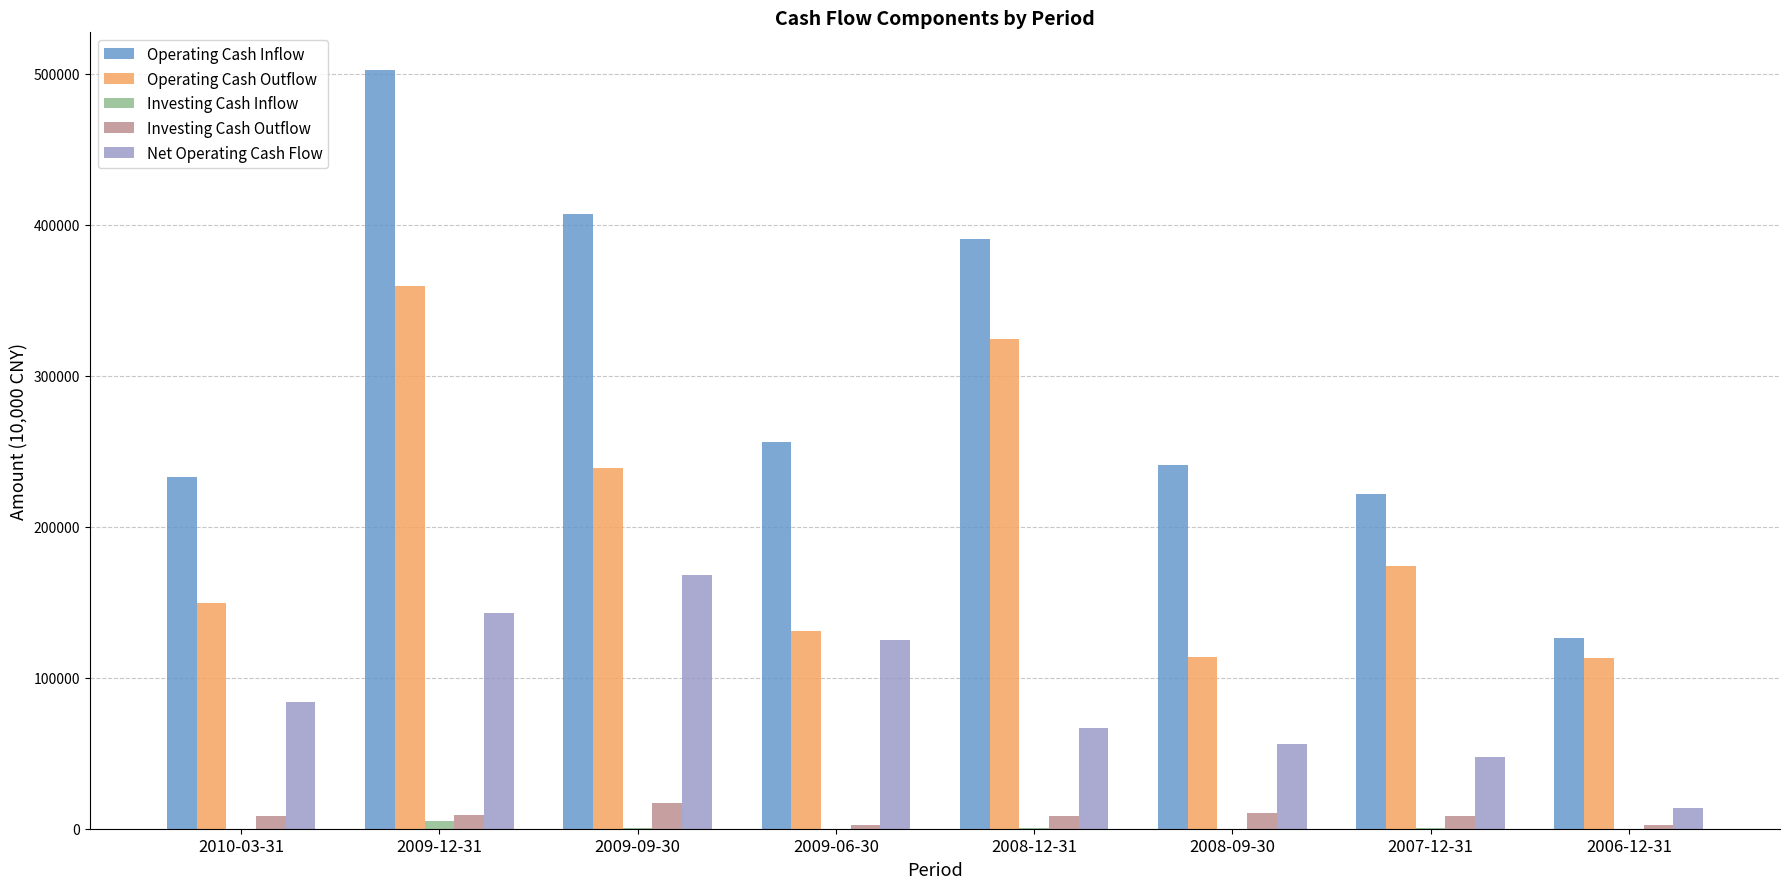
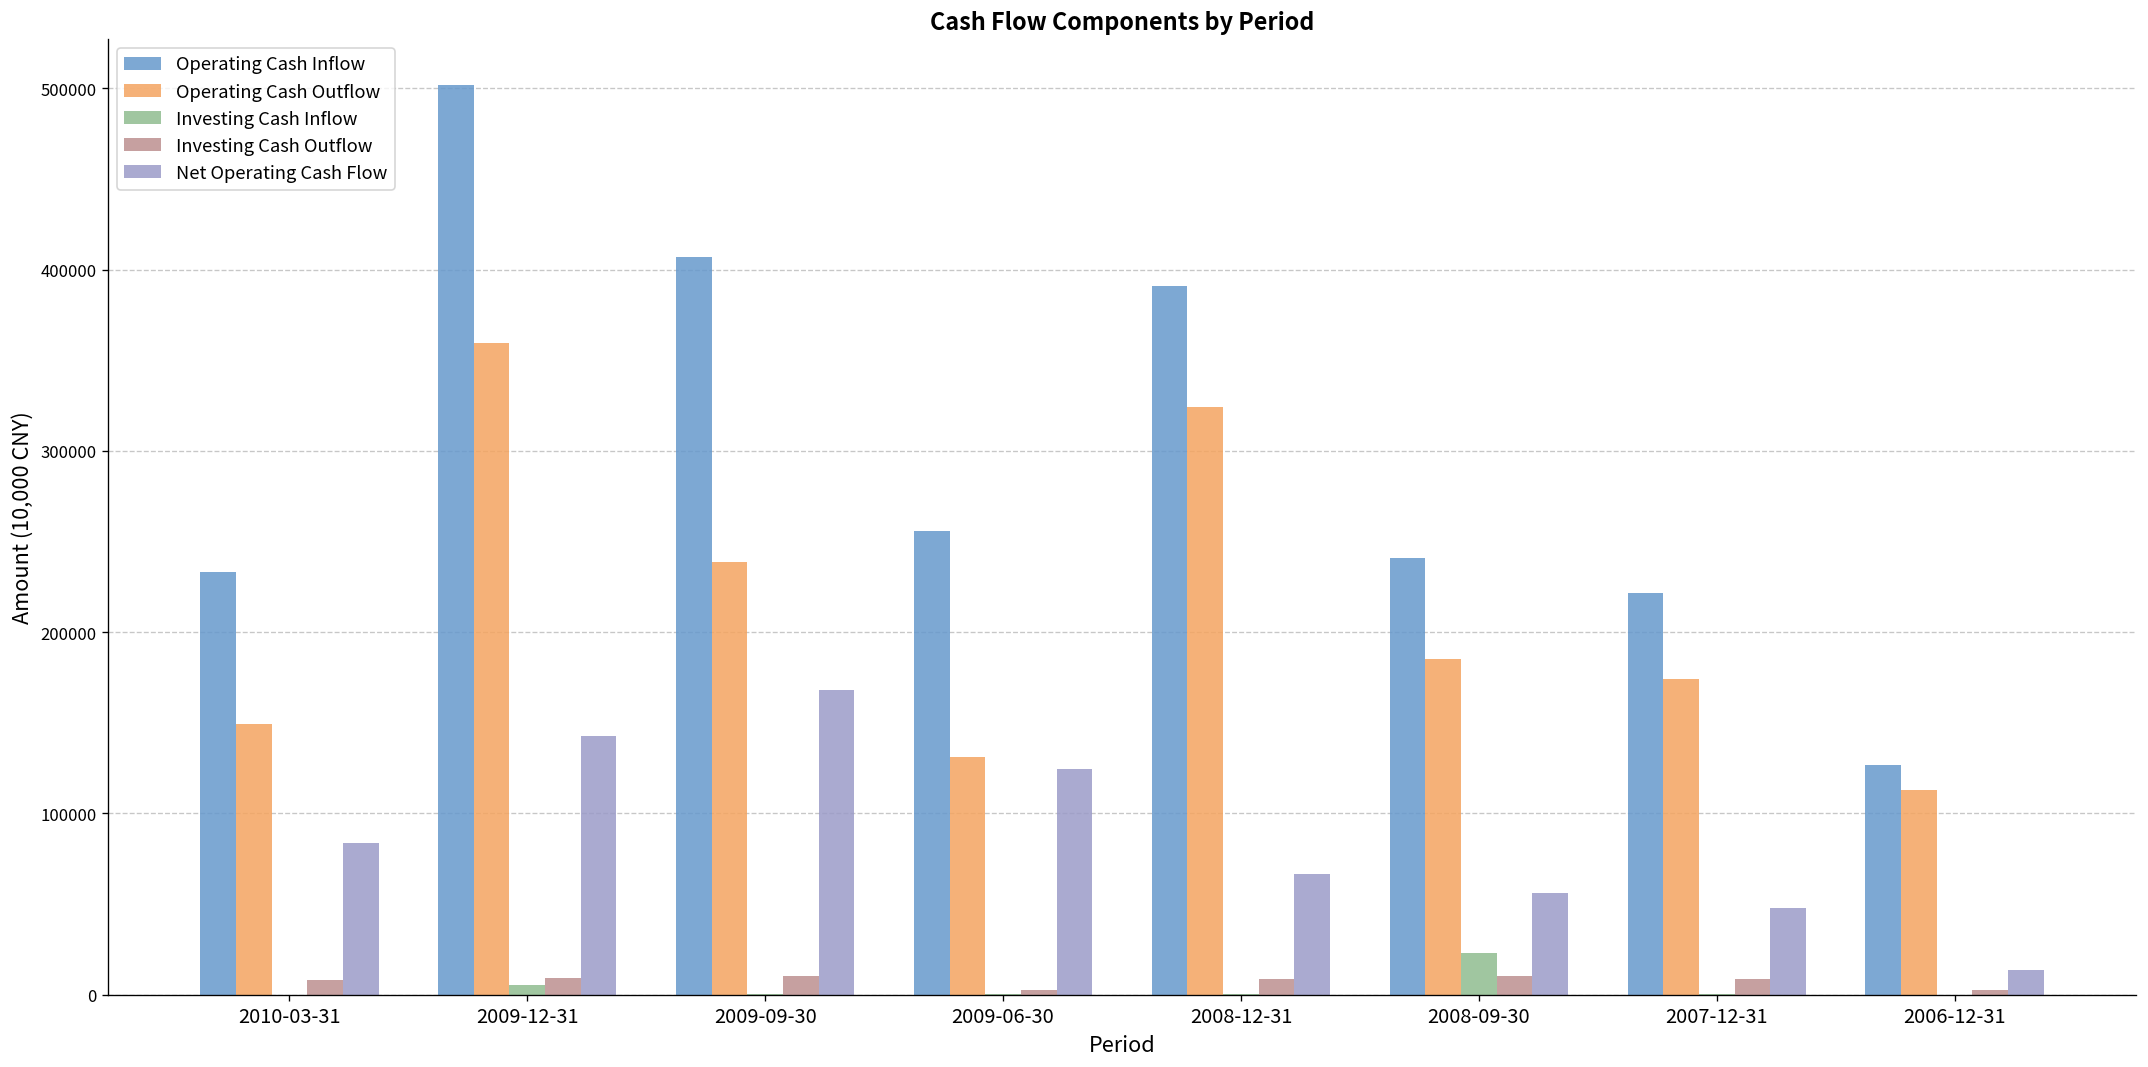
Investing Cash Outflow, 2009-09-30: 17000 -> 10000
Operating Cash Outflow, 2008-09-30: 114000 -> 185000
Investing Cash Inflow, 2008-09-30: 0 -> 23000
